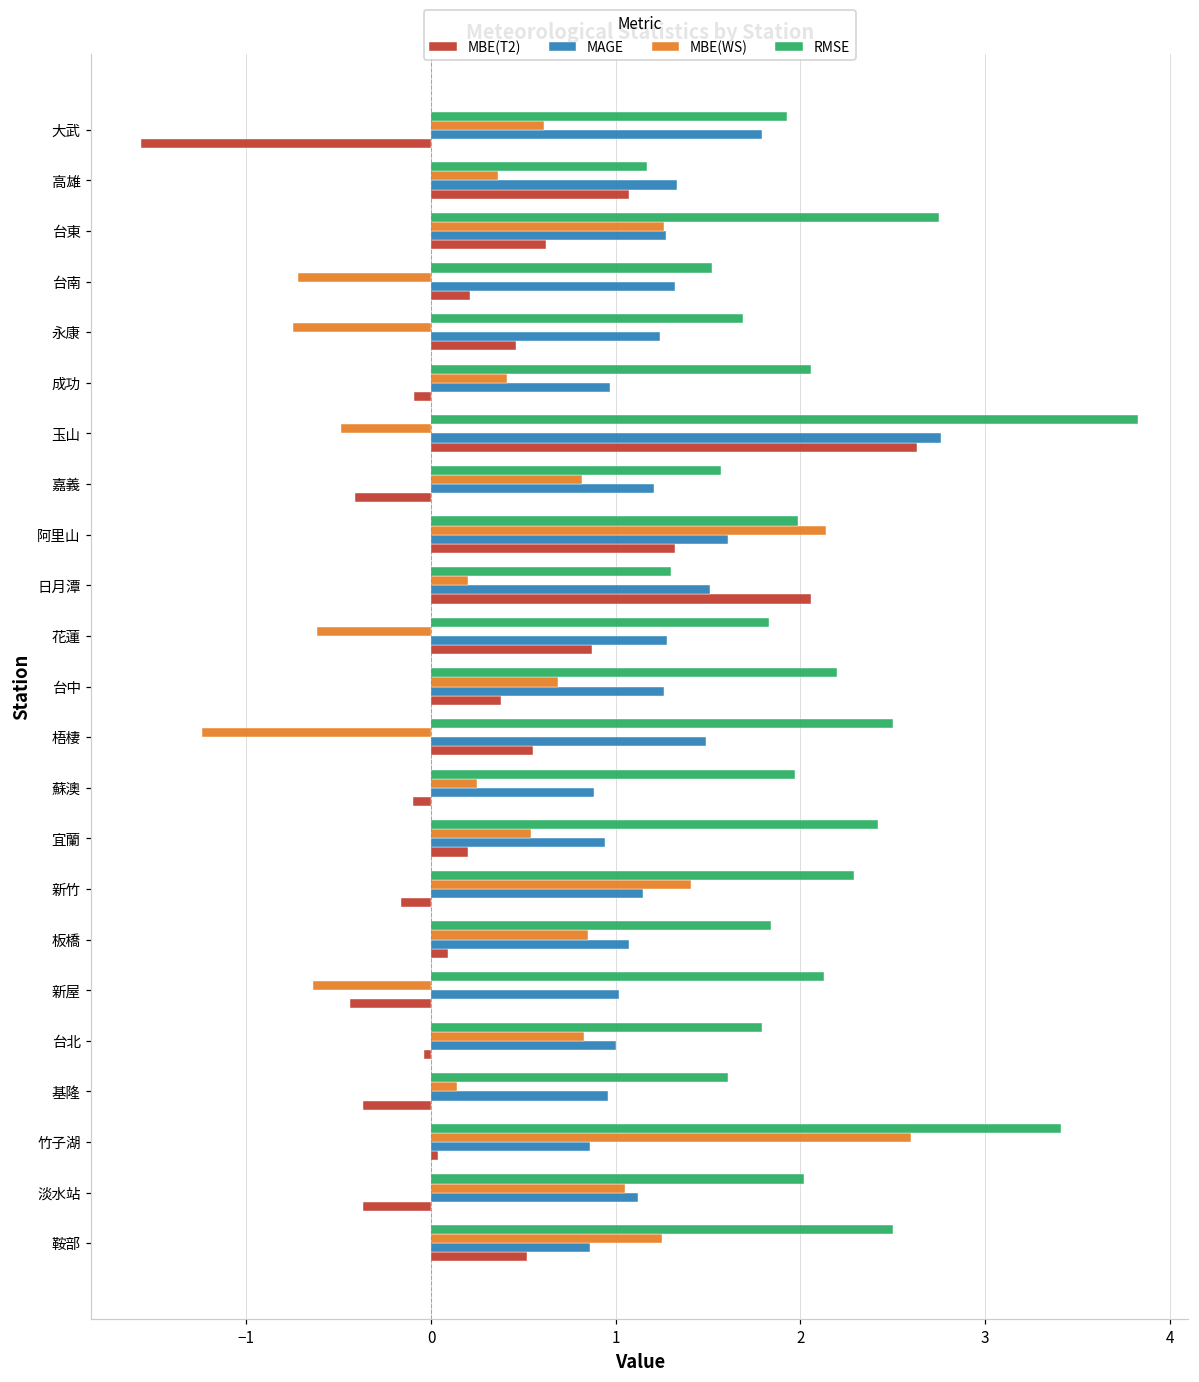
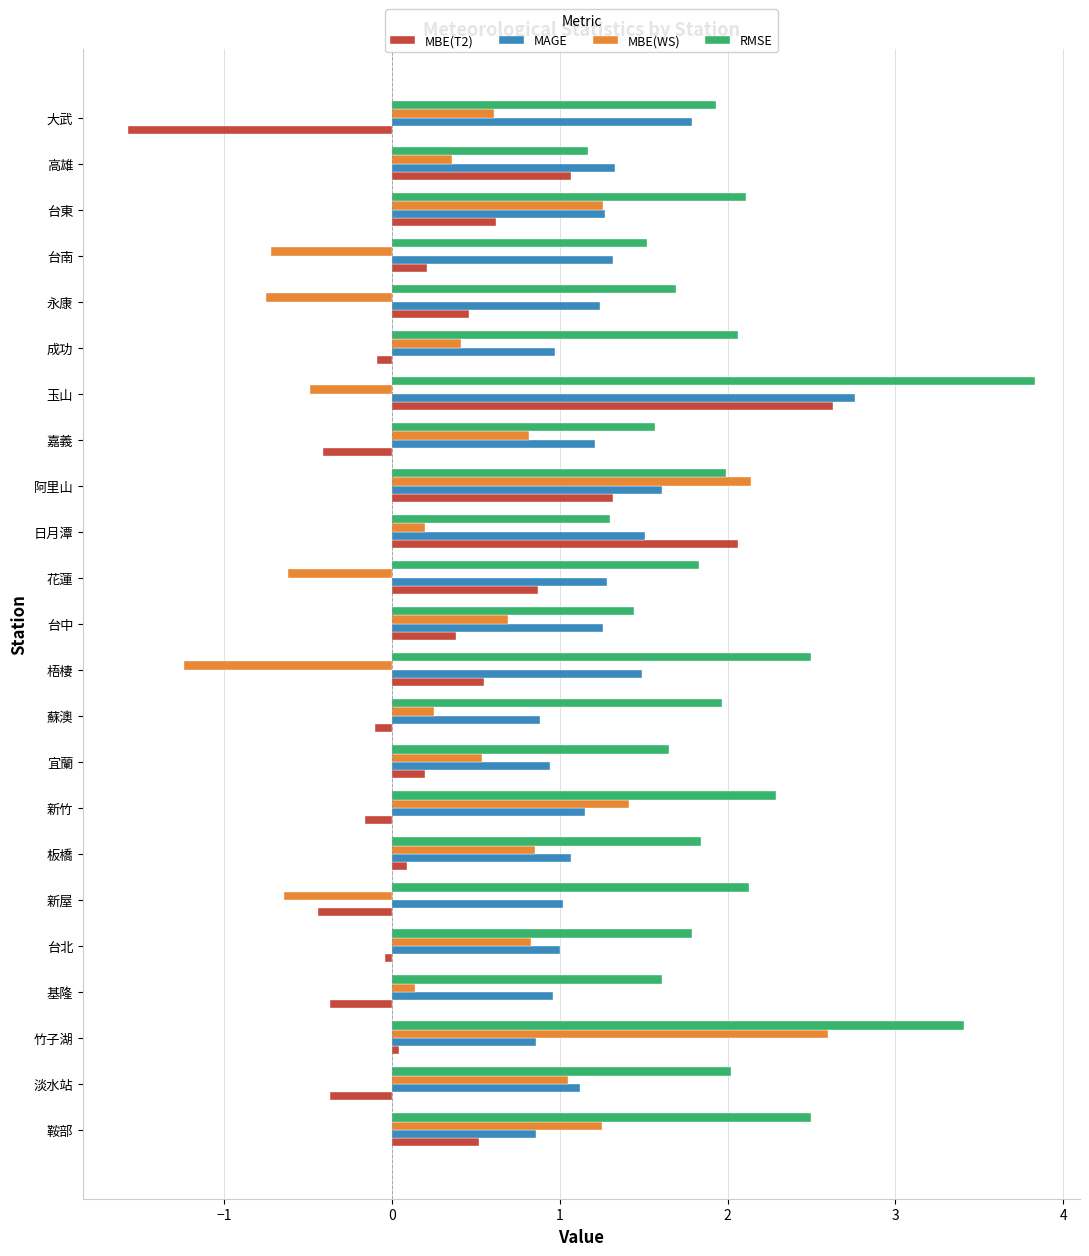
RMSE, 台東: 2.75 -> 2.11
RMSE, 台中: 2.20 -> 1.44
RMSE, 宜蘭: 2.42 -> 1.65
